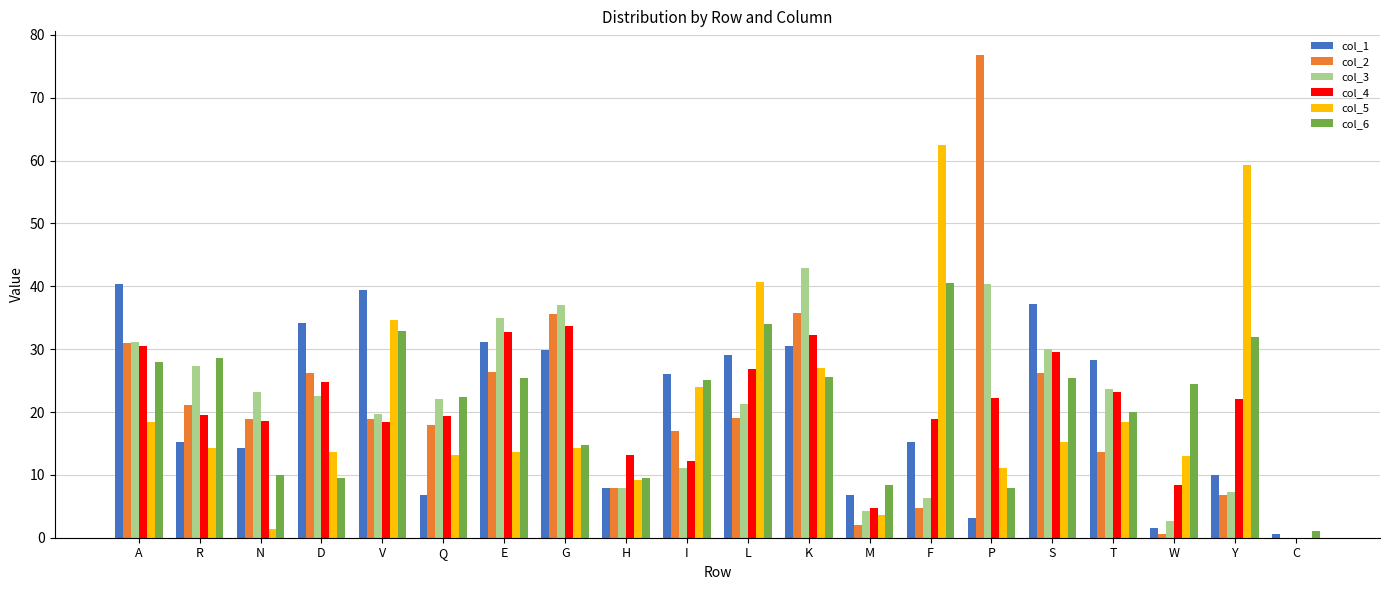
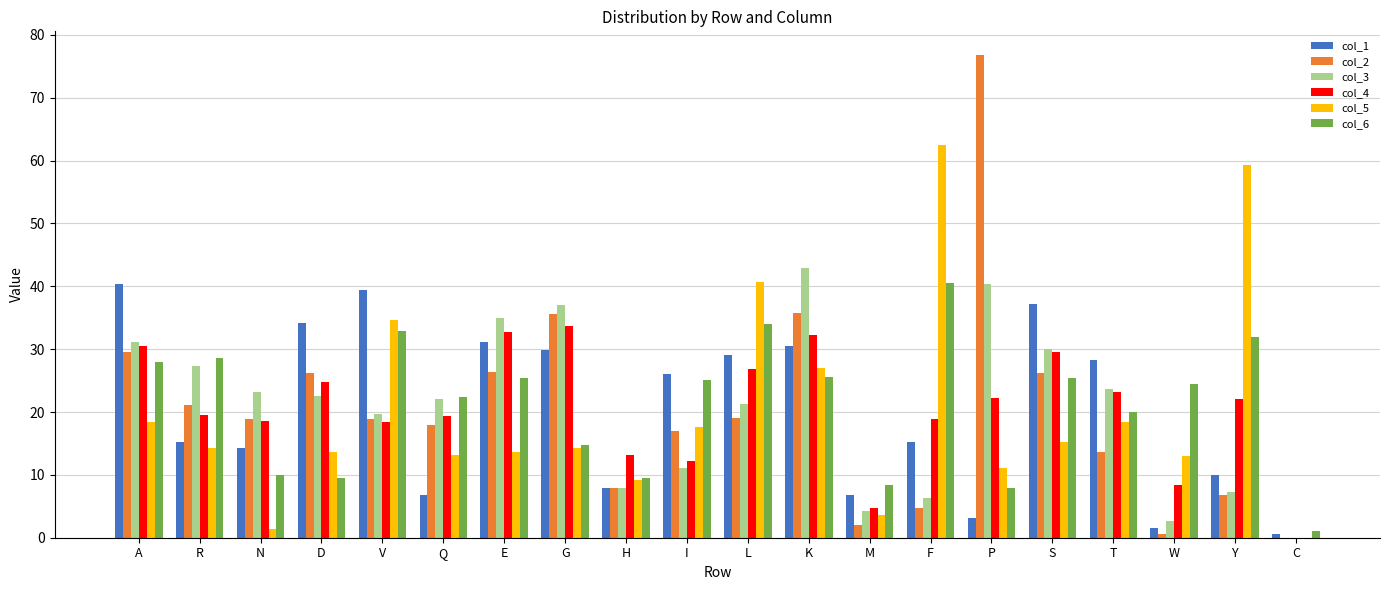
col_2, A: 31 -> 30
col_5, I: 24 -> 18
